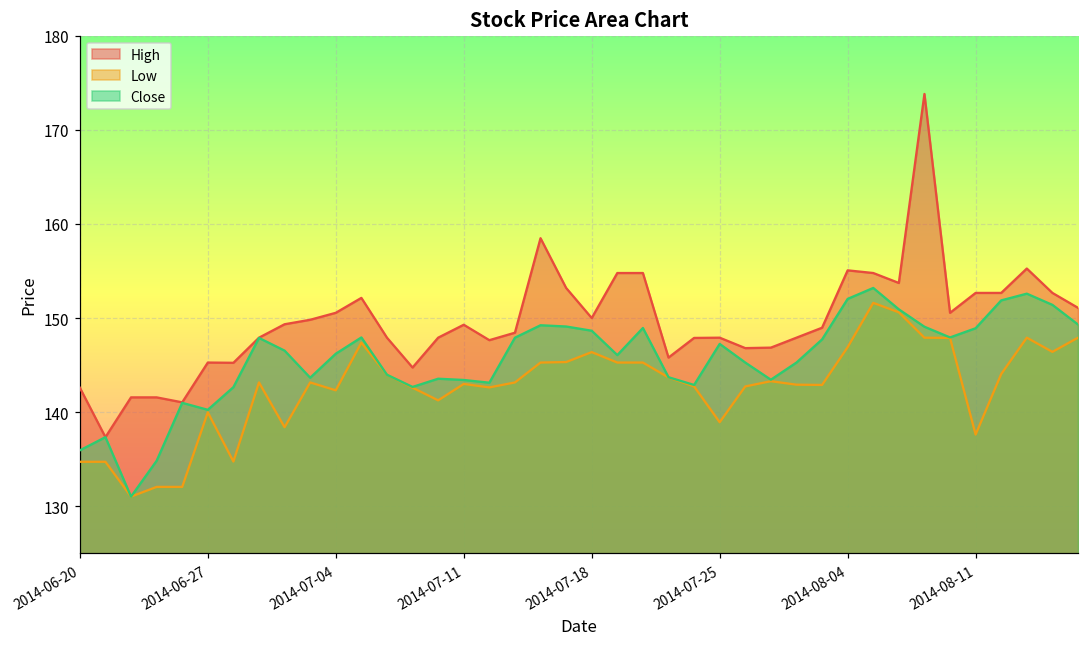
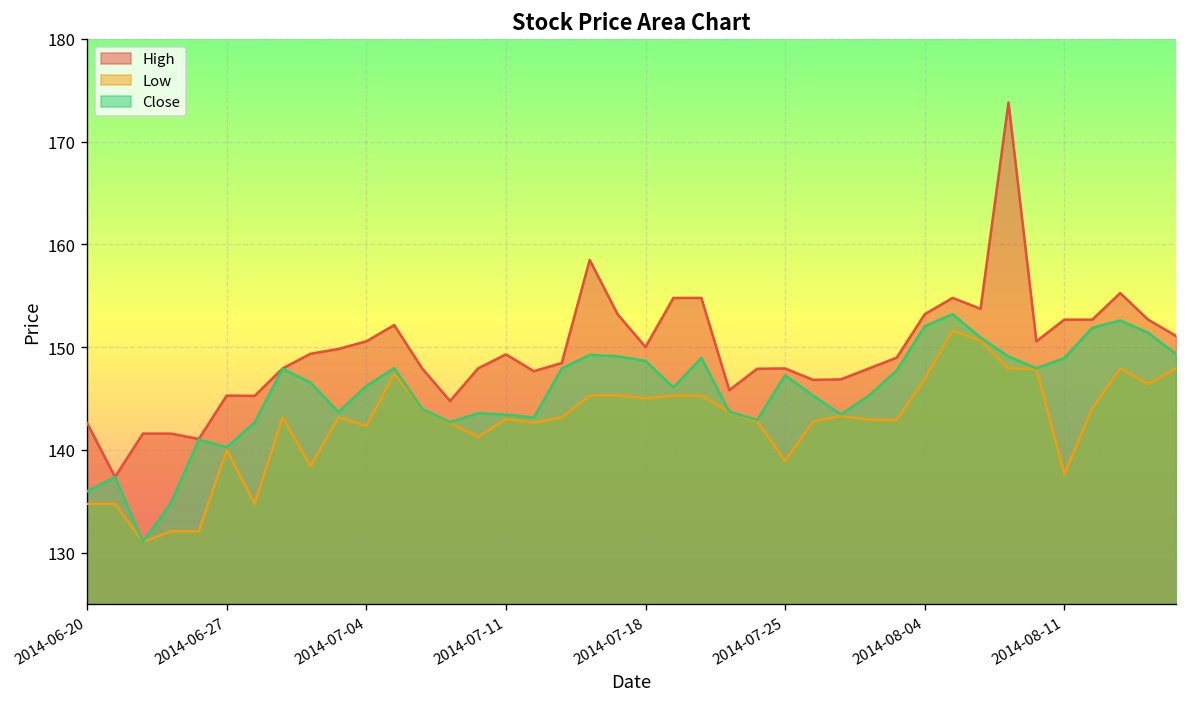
Low, 2014-07-18: 146 -> 145
High, 2014-08-04: 155 -> 153
